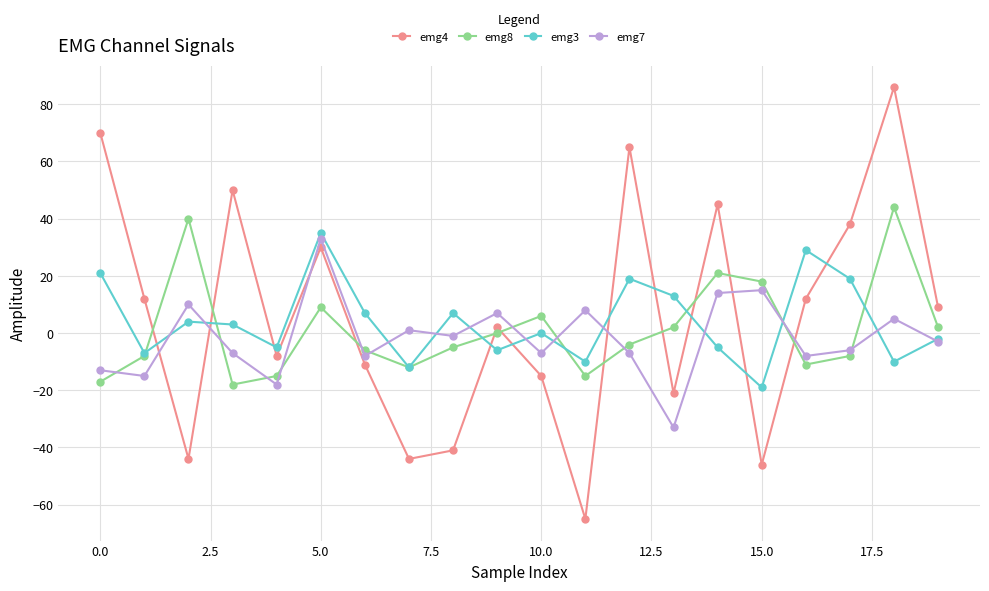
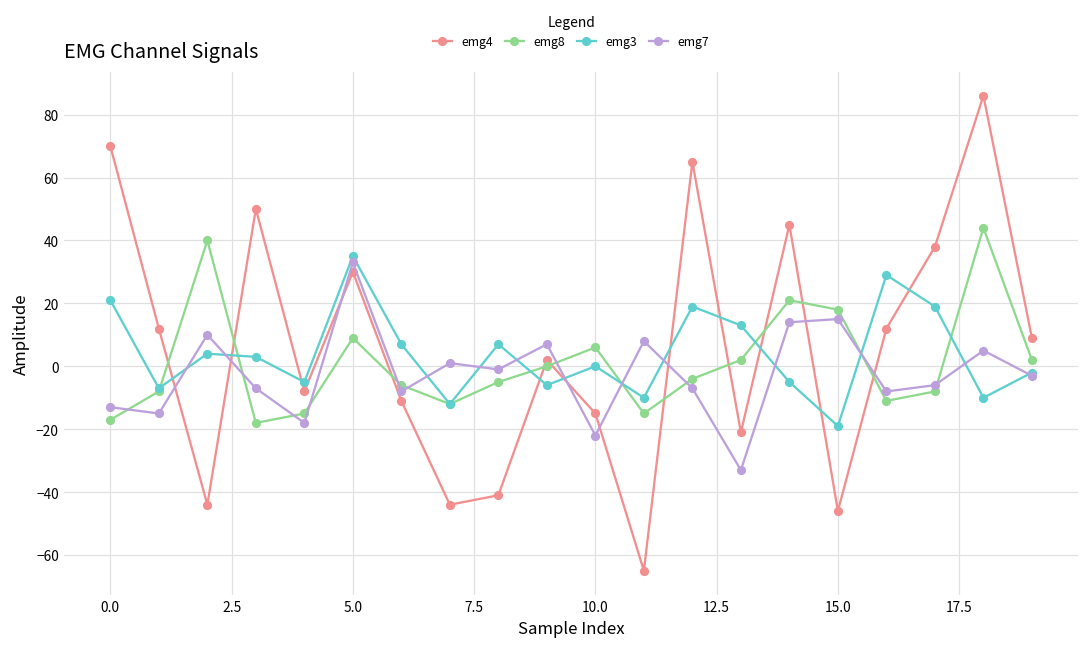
emg7, 10.0: -7 -> -22
